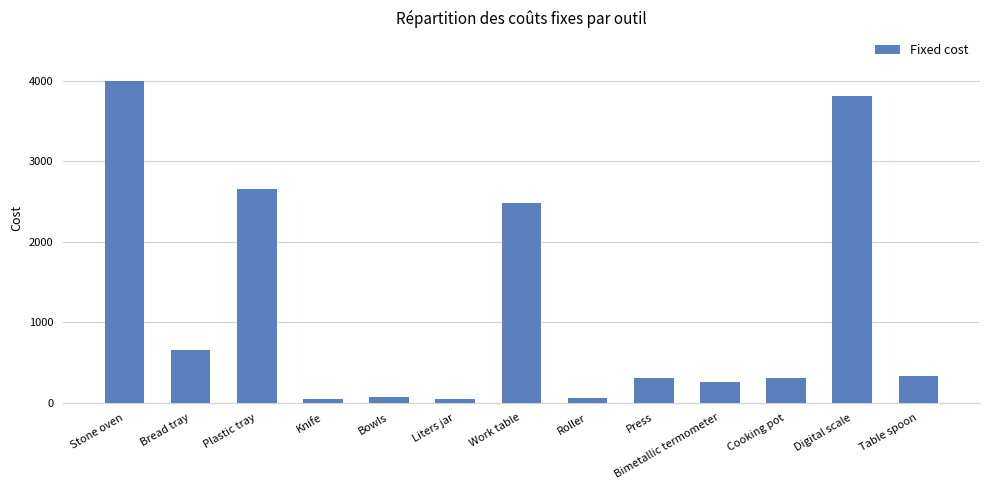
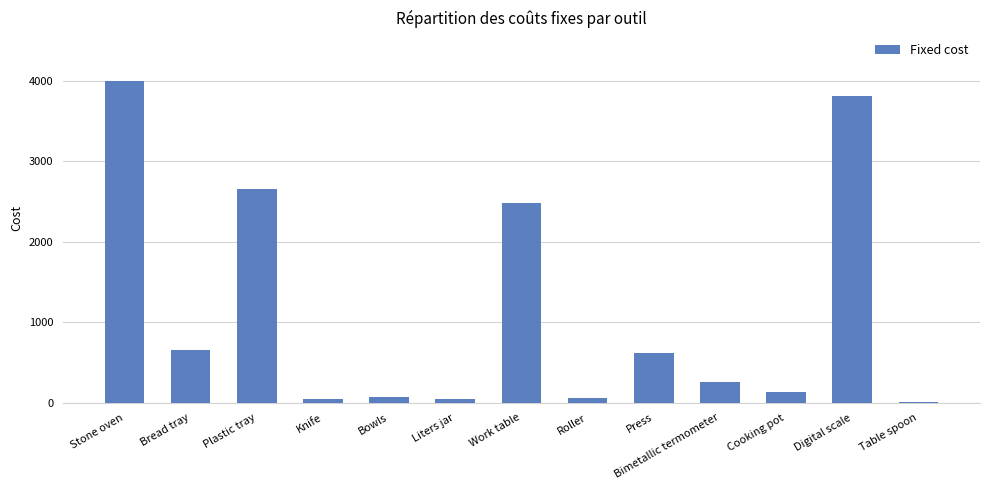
Press: 300 -> 600
Cooking pot: 300 -> 100
Table spoon: 300 -> 0
